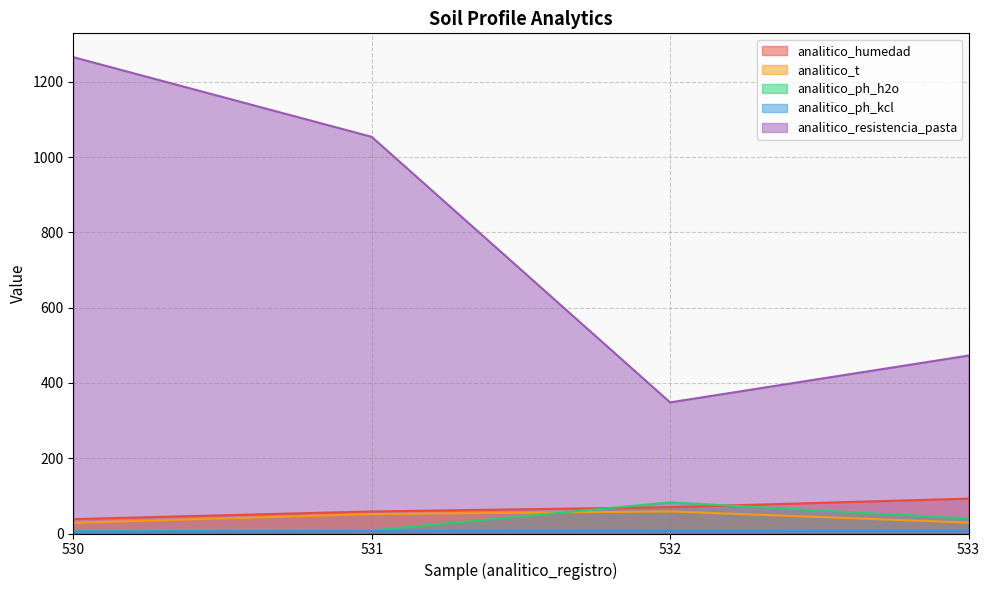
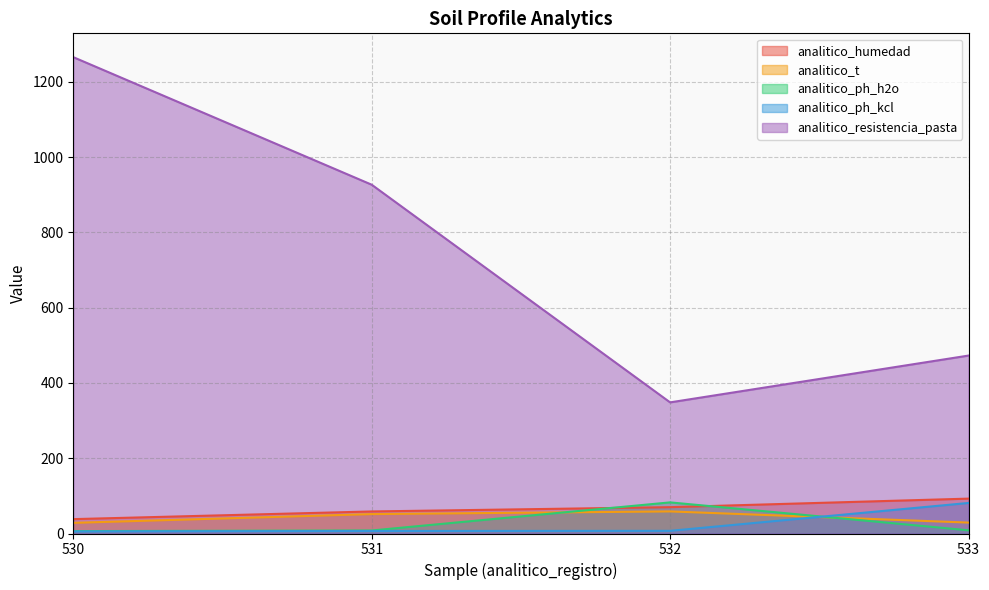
analitico_resistencia_pasta, 531: 1050 -> 930
analitico_ph_h2o, 533: 40 -> 10
analitico_ph_kcl, 533: 10 -> 80
